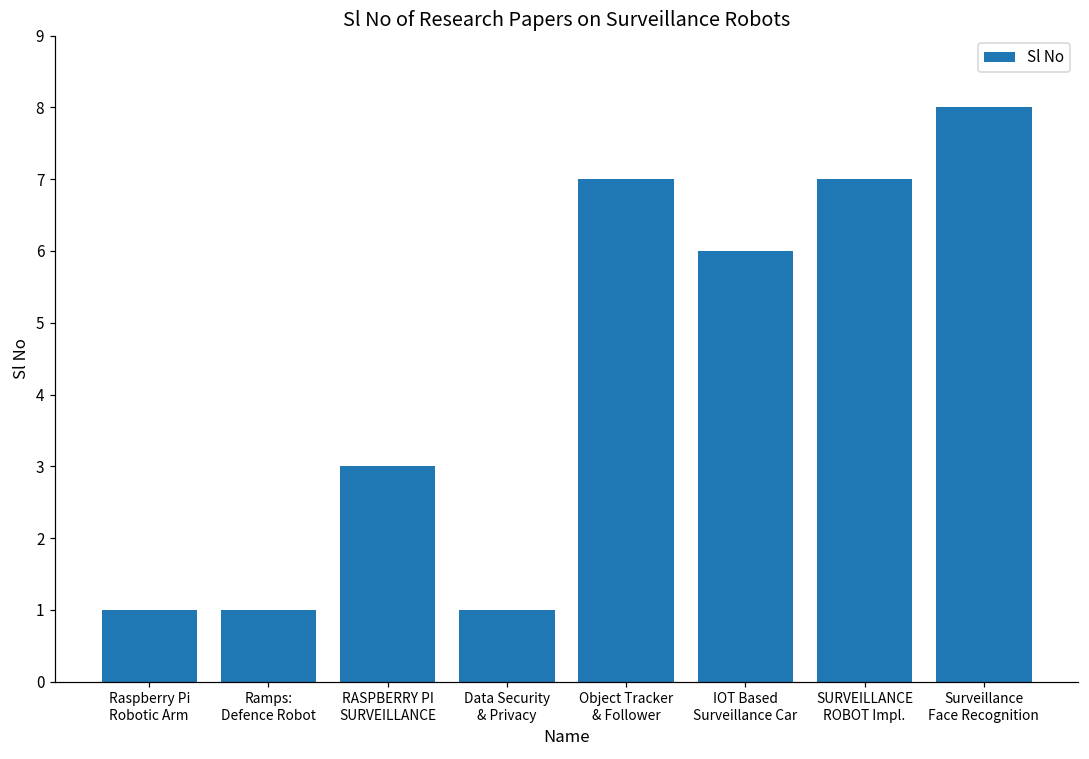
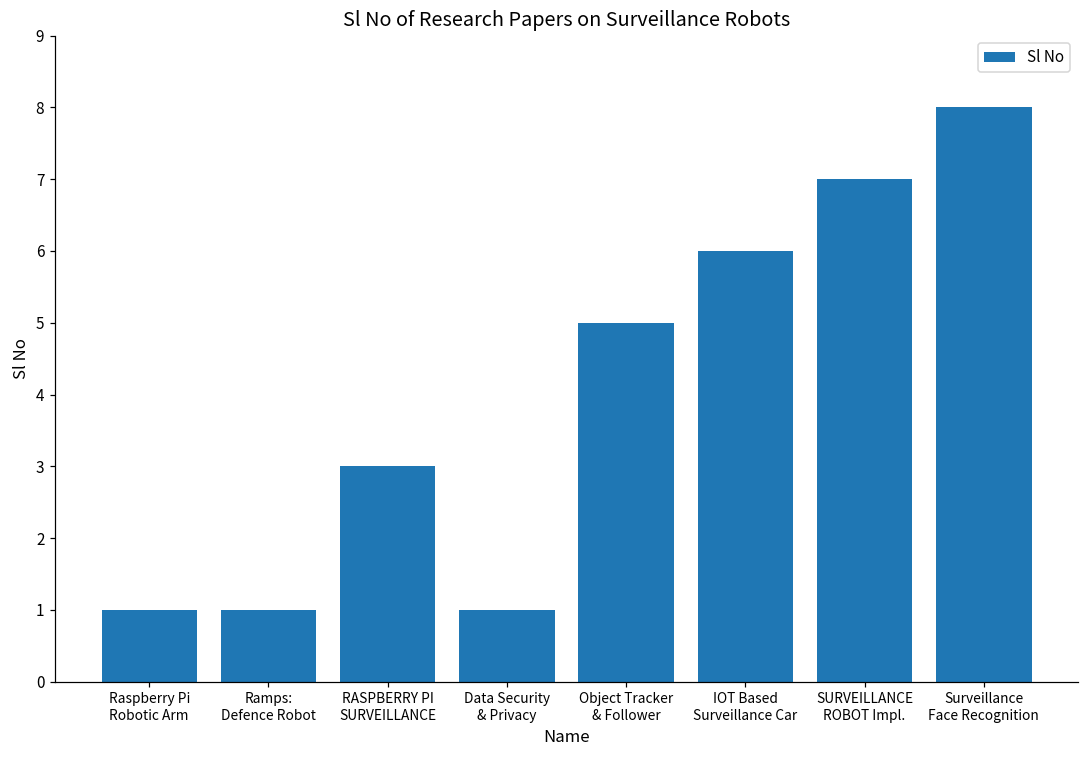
Object Tracker & Follower: 7 -> 5
